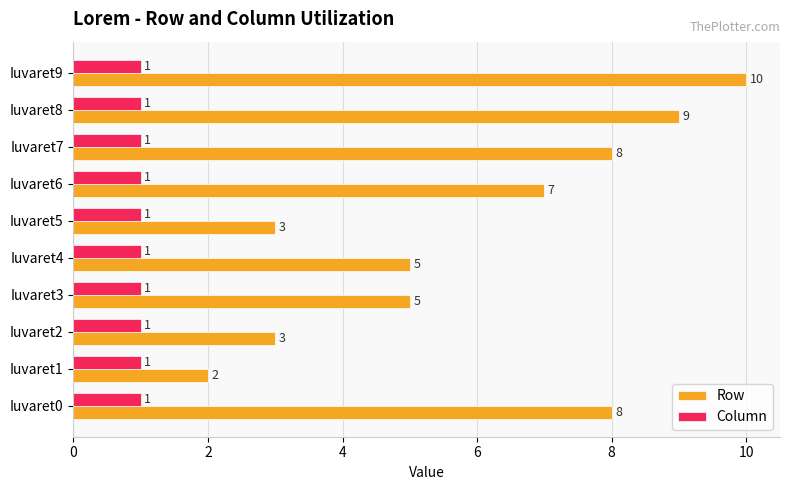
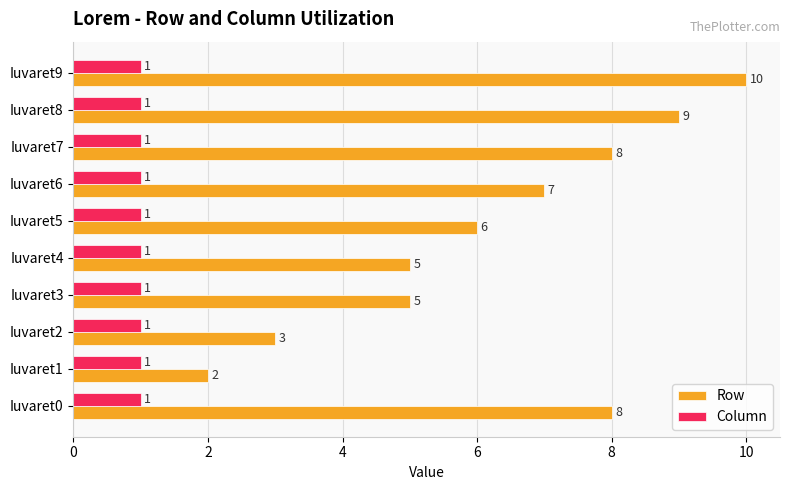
Row, Iuvaret5: 3 -> 6
